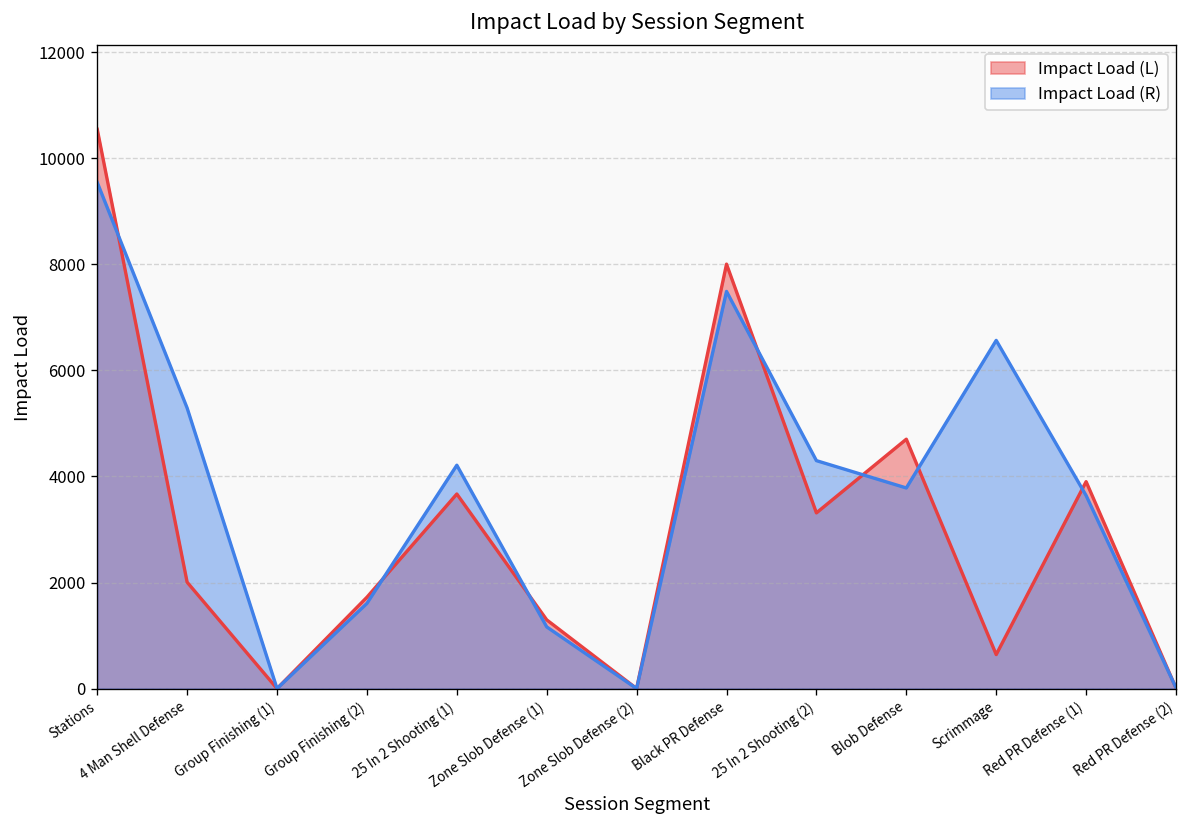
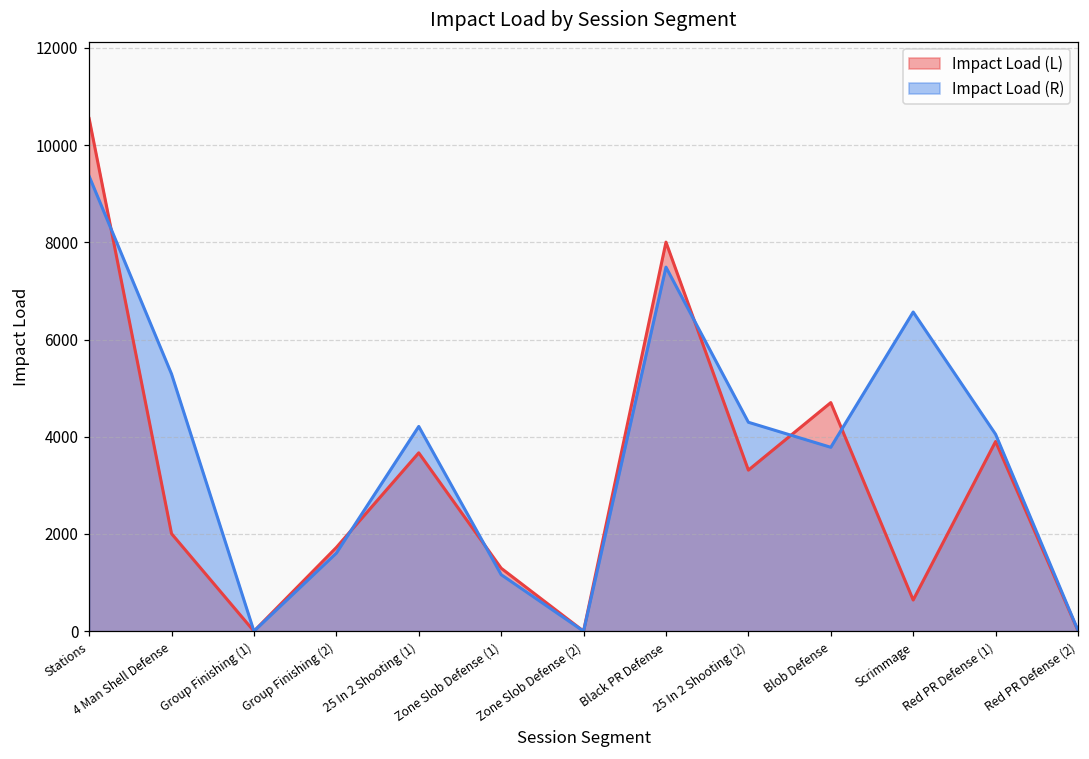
Impact Load (R), Stations: 9500 -> 9400
Impact Load (R), Red PR Defense (1): 3600 -> 4100
